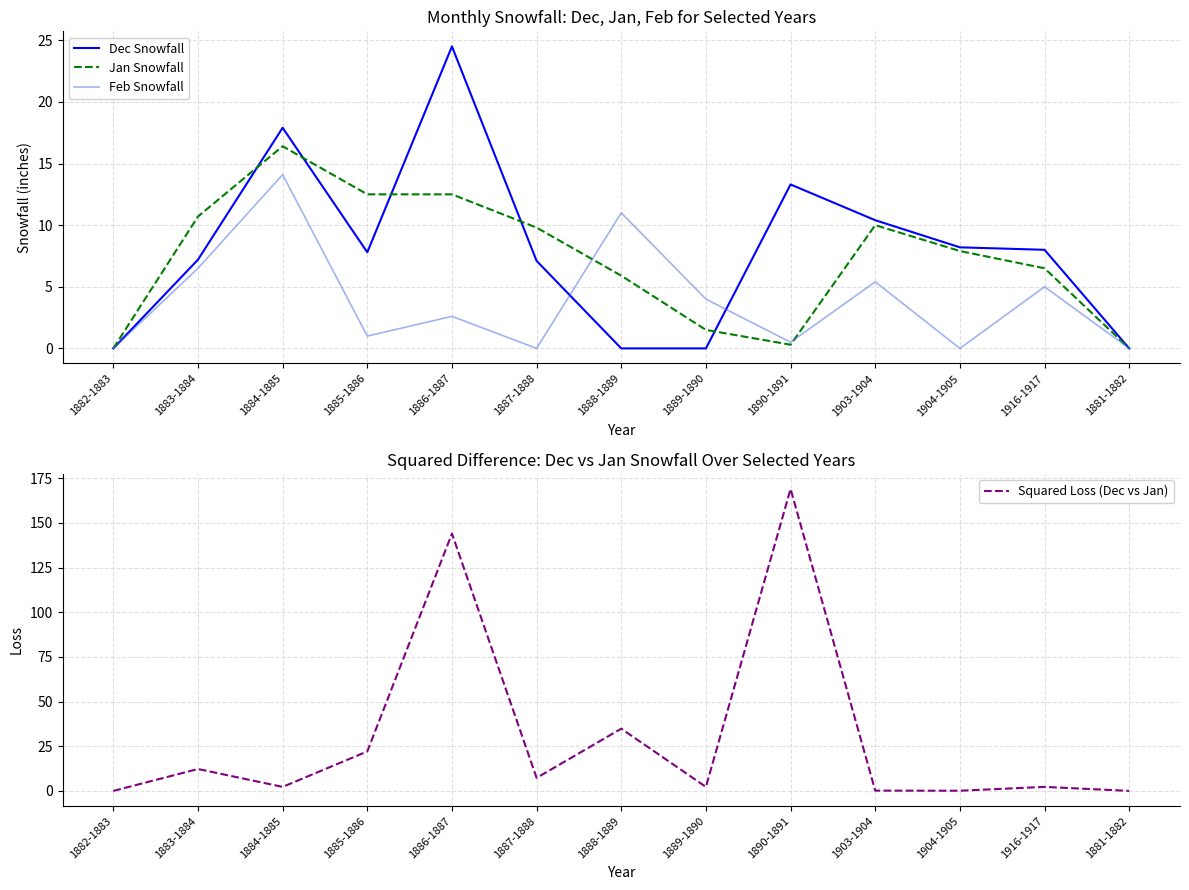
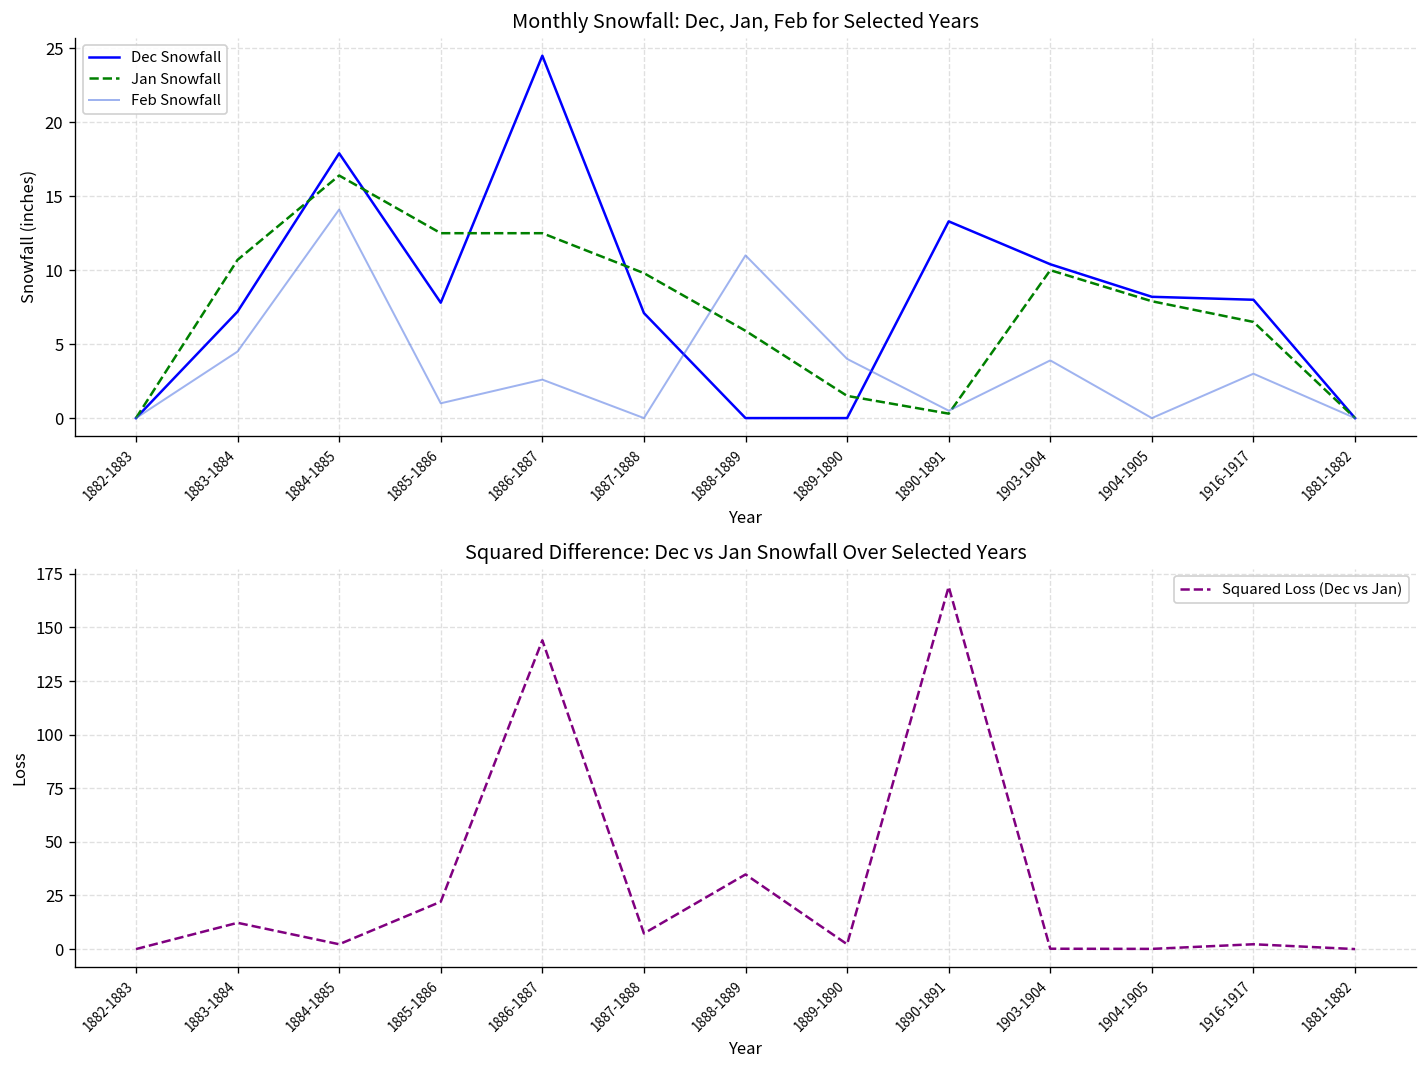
Monthly Snowfall: Dec, Jan, Feb for Selected Years, Feb Snowfall, 1883-1884: 6.5 -> 4.5
Monthly Snowfall: Dec, Jan, Feb for Selected Years, Feb Snowfall, 1903-1904: 5.4 -> 3.9
Monthly Snowfall: Dec, Jan, Feb for Selected Years, Feb Snowfall, 1916-1917: 5 -> 3
